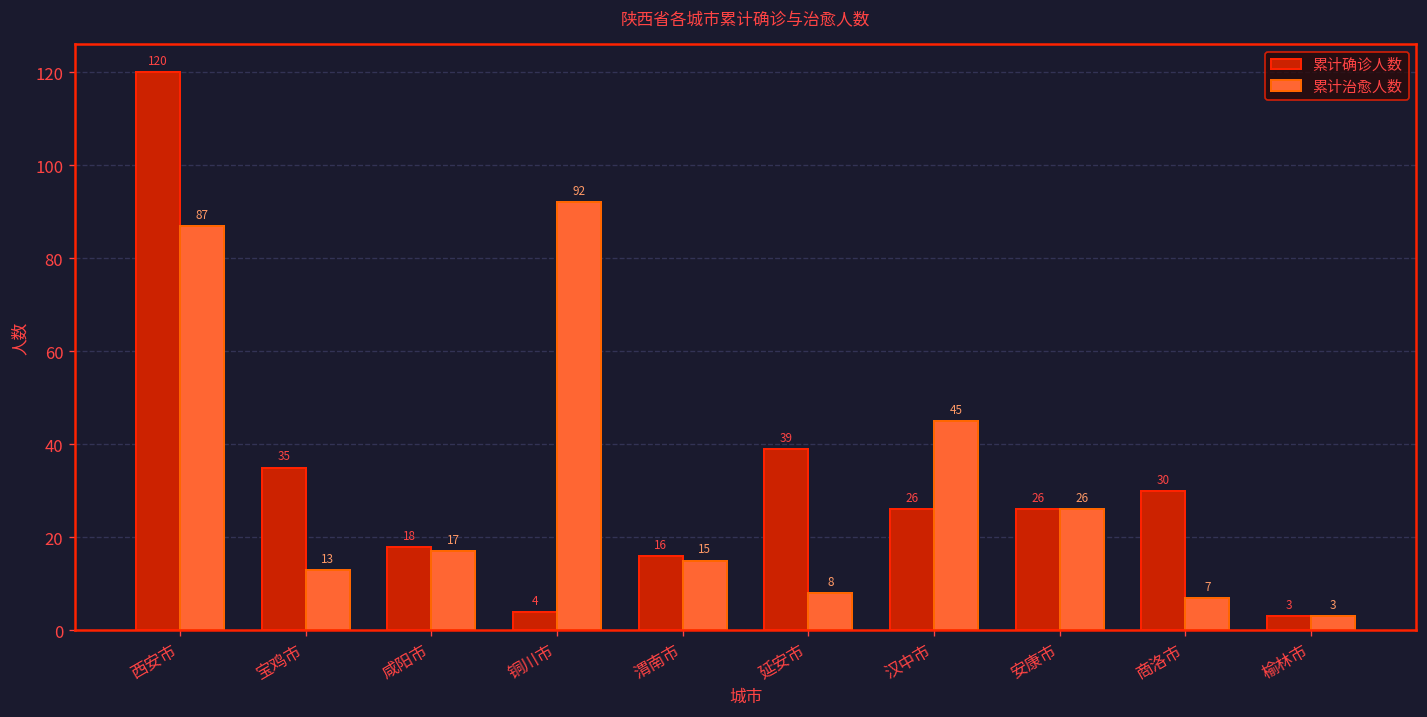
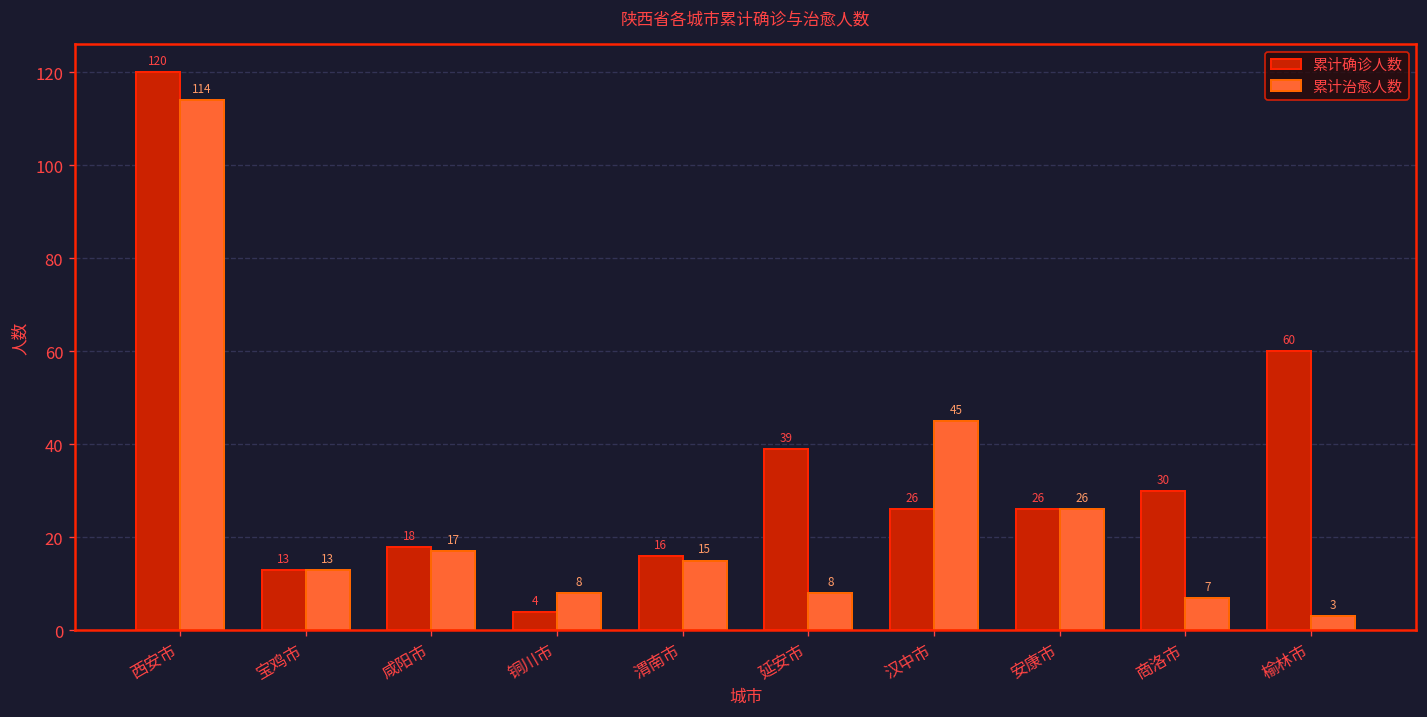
累计治愈人数, 西安市: 87 -> 114
累计确诊人数, 宝鸡市: 35 -> 13
累计治愈人数, 铜川市: 92 -> 8
累计确诊人数, 榆林市: 3 -> 60
